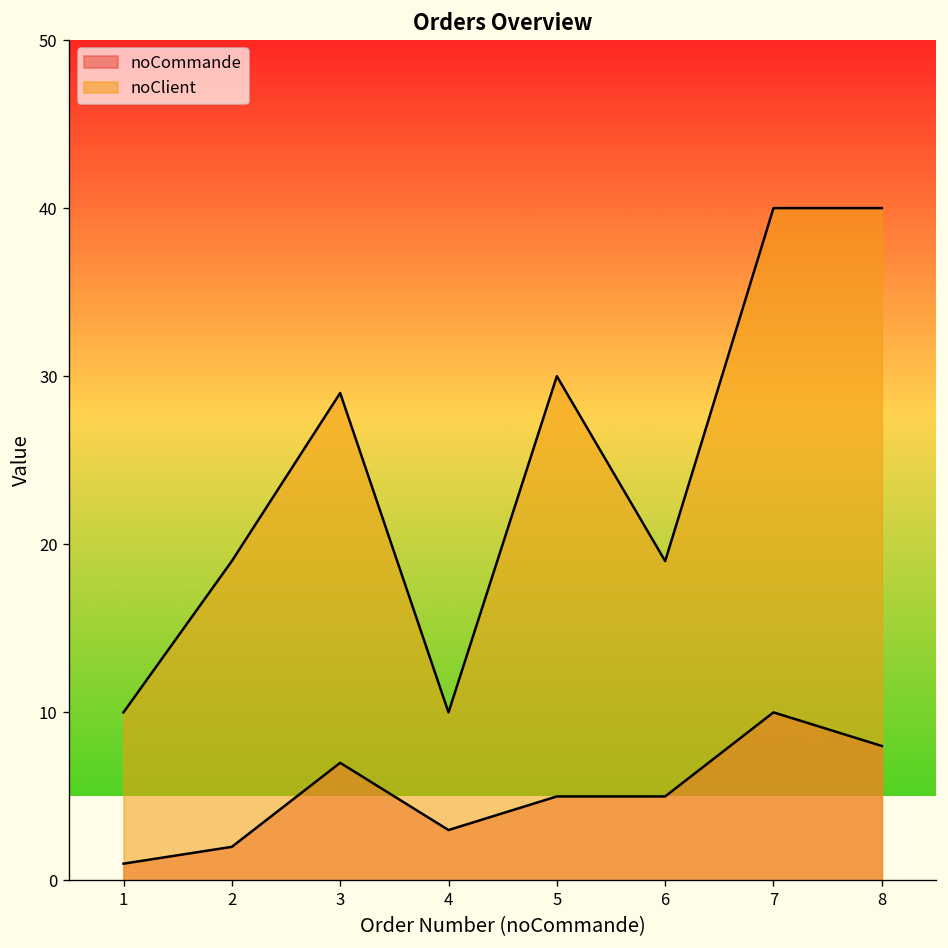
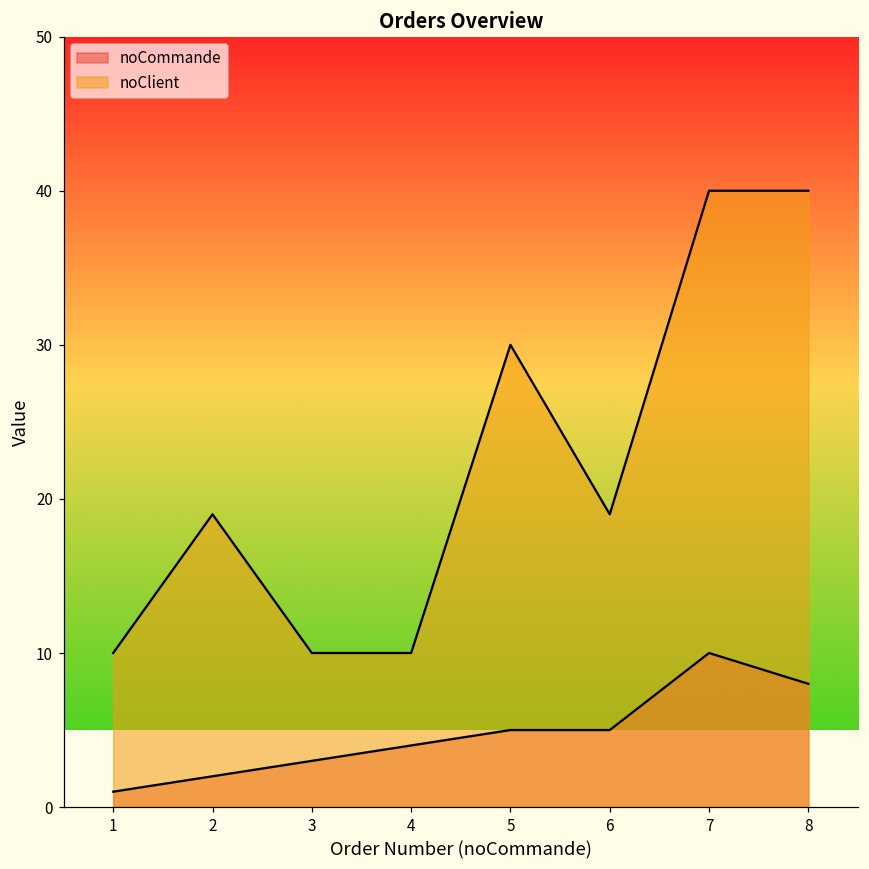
noCommande, 3: 7 -> 3
noClient, 3: 29 -> 10
noCommande, 4: 3 -> 4
